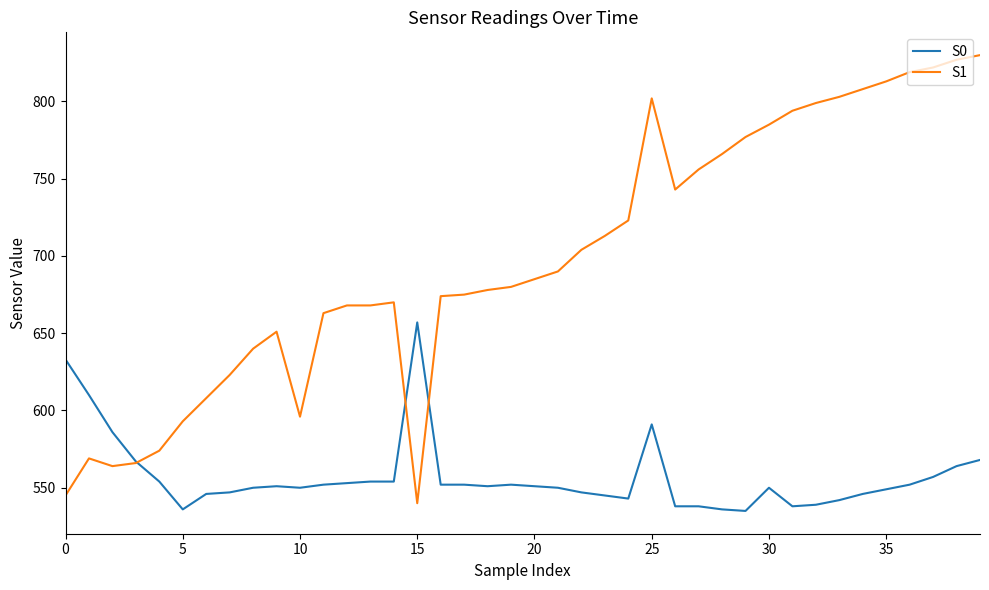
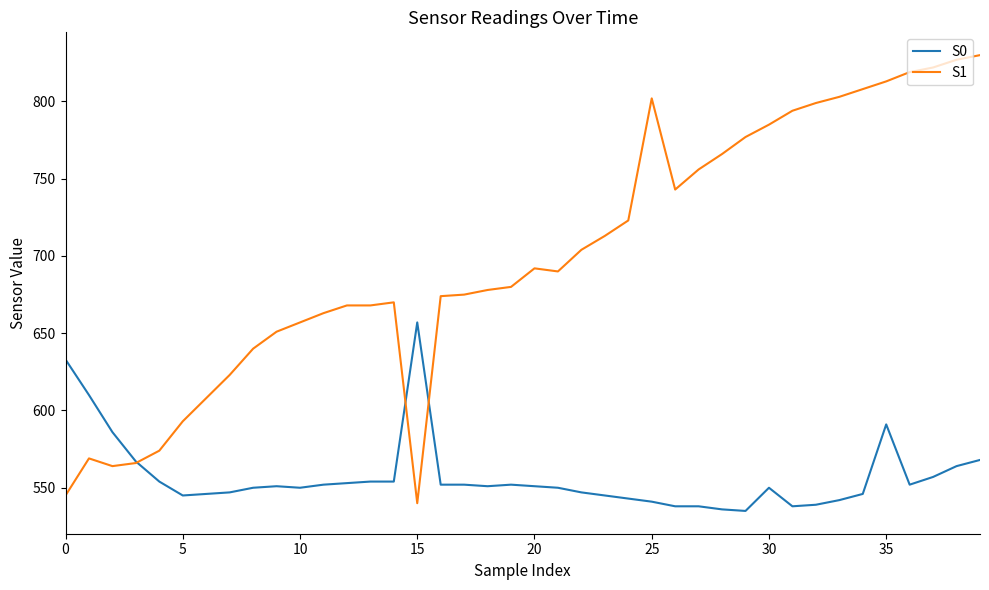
S0, 5: 536 -> 545
S1, 10: 596 -> 657
S1, 20: 685 -> 692
S0, 25: 591 -> 541
S0, 35: 549 -> 591
